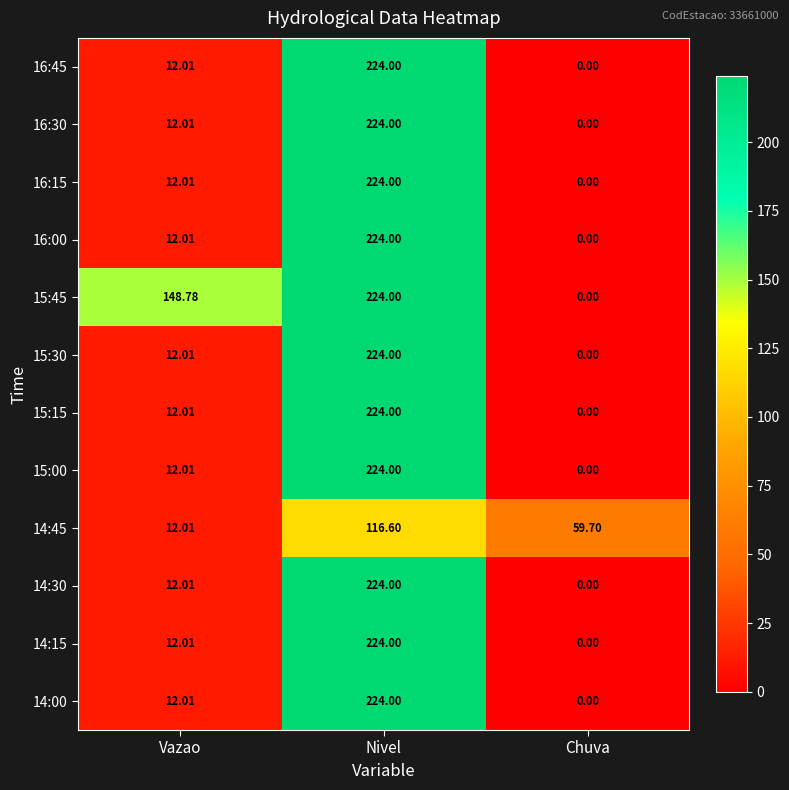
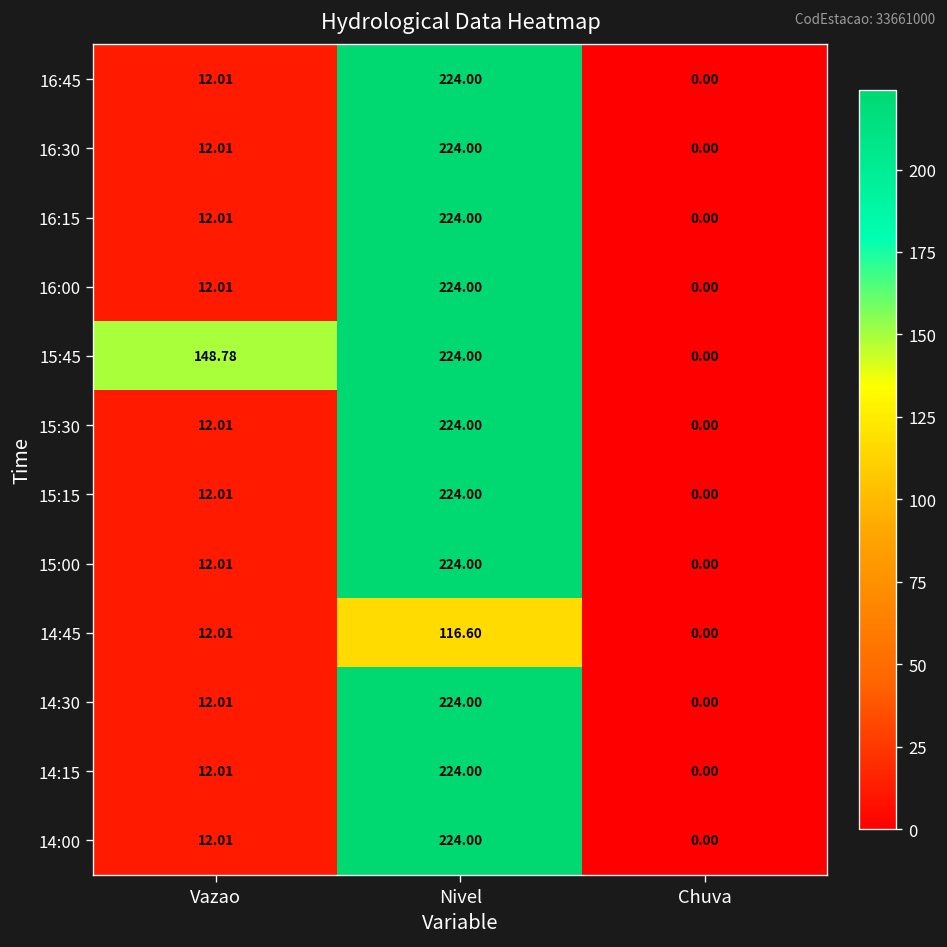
14:45, Chuva: 59.70 -> 0.00
